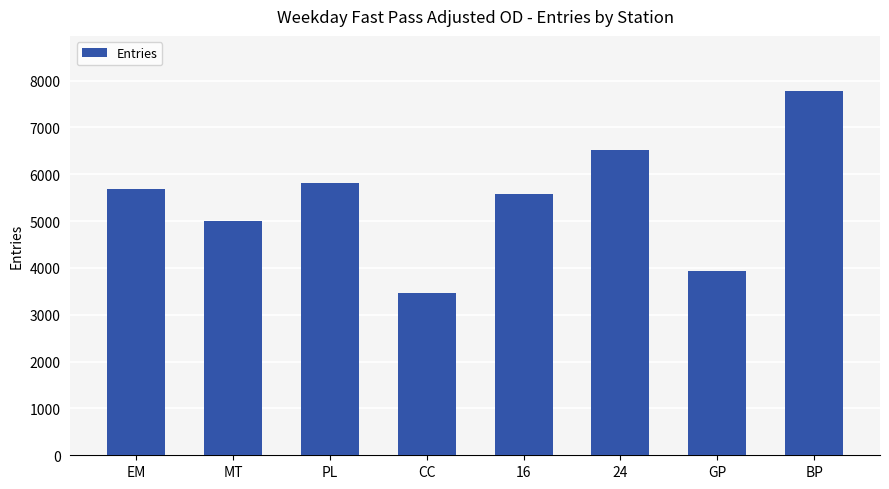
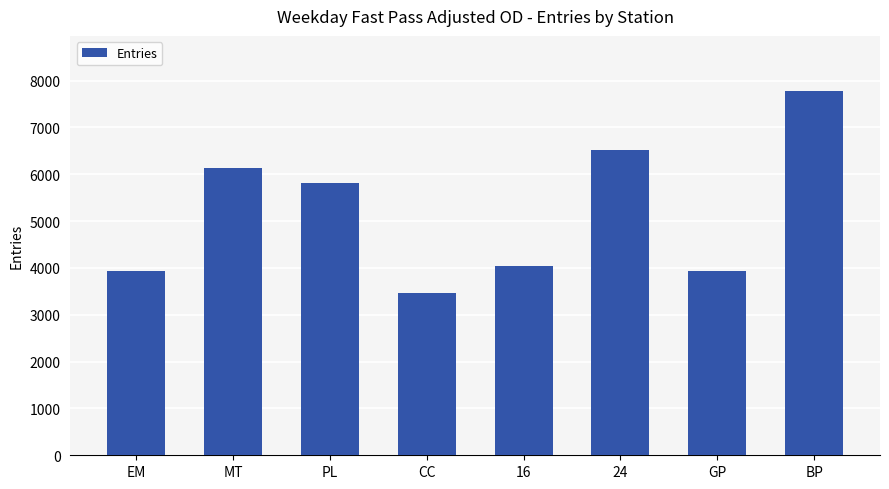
EM: 5700 -> 3900
MT: 5000 -> 6100
16: 5600 -> 4000
